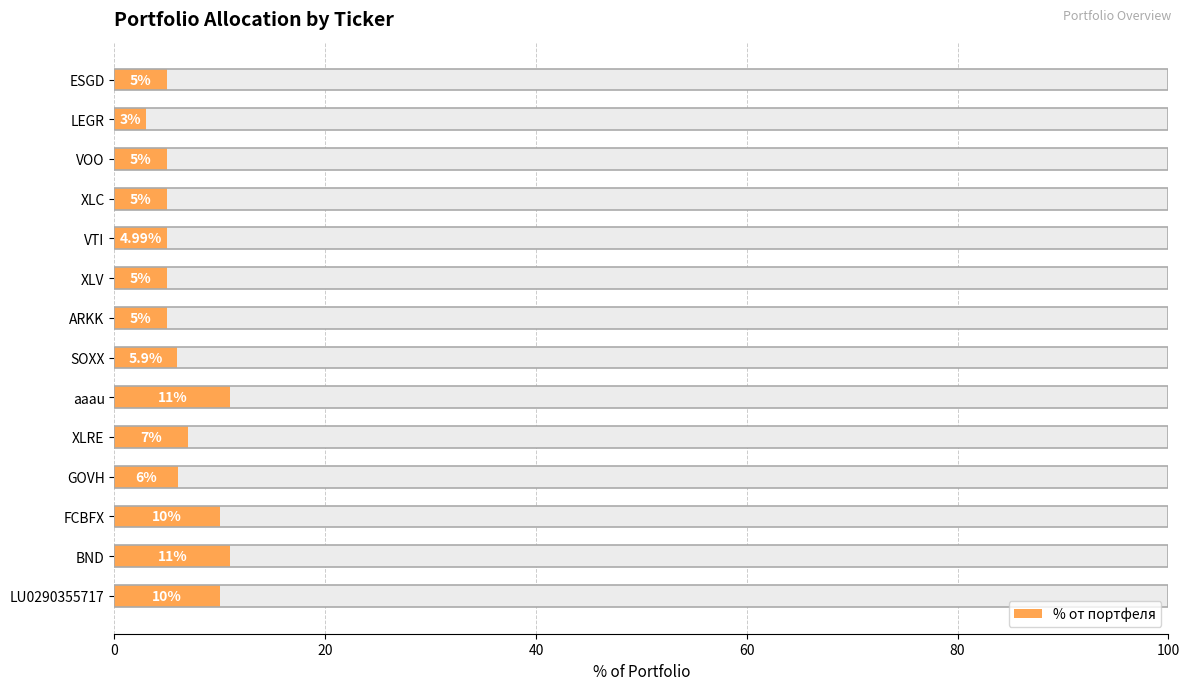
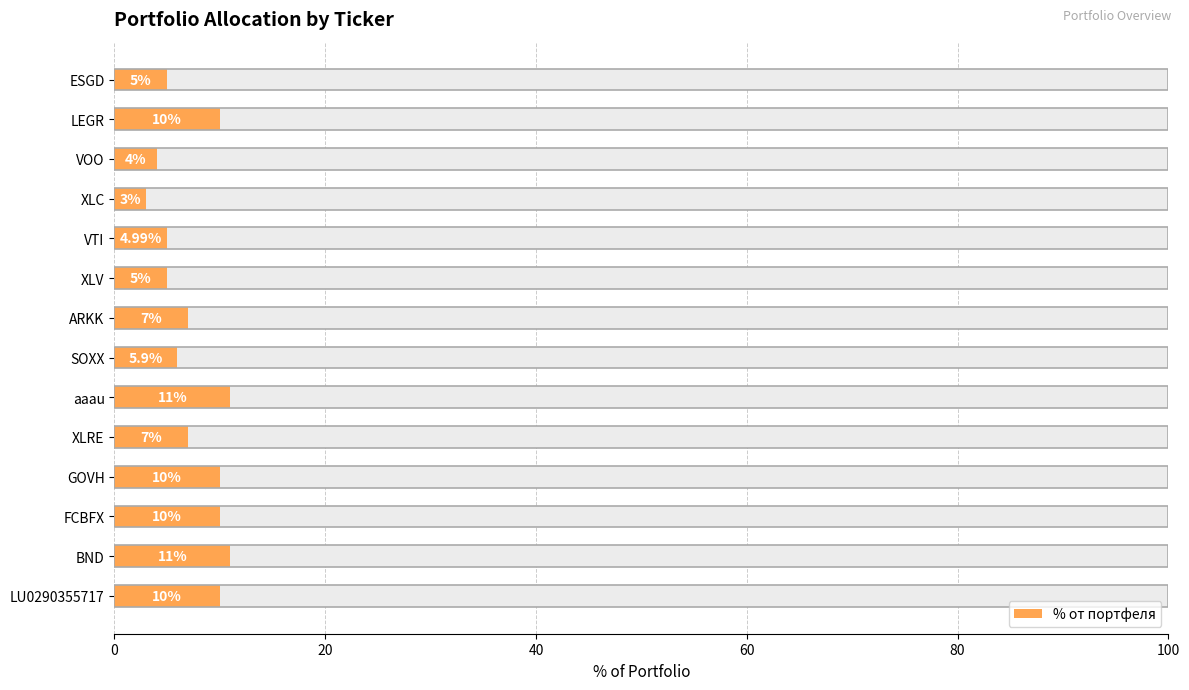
% от портфеля, LEGR: 3% -> 10%
% от портфеля, VOO: 5% -> 4%
% от портфеля, XLC: 5% -> 3%
% от портфеля, ARKK: 5% -> 7%
% от портфеля, GOVH: 6% -> 10%
